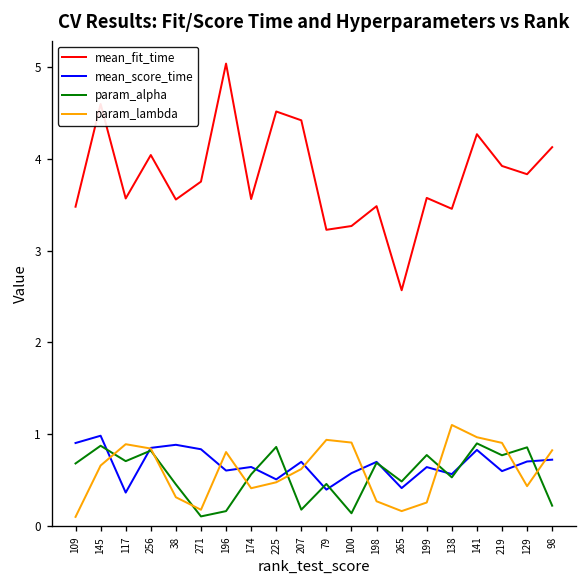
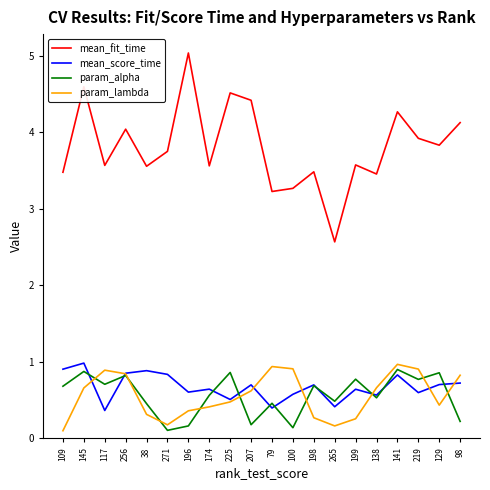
param_lambda, 196: 0.8 -> 0.4
param_lambda, 138: 1.1 -> 0.7
